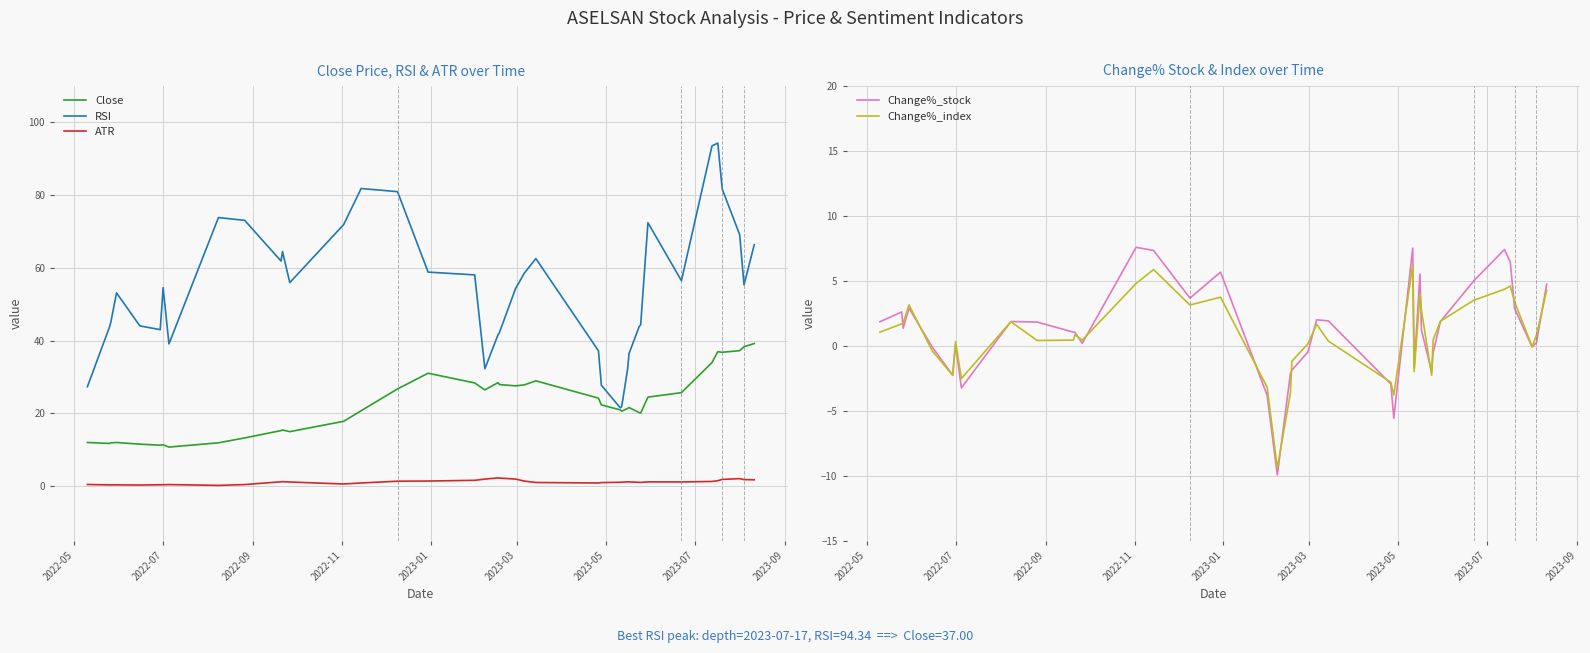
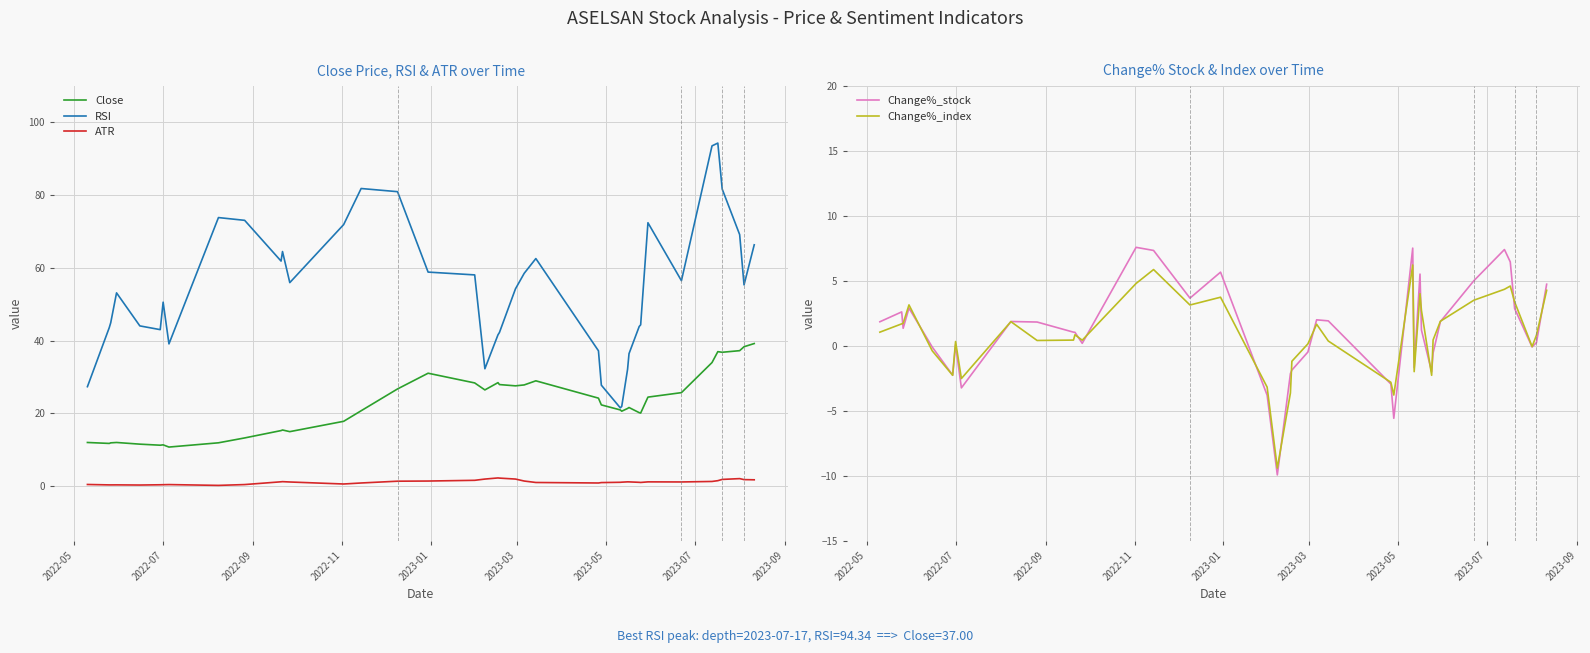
Close Price, RSI & ATR over Time, RSI, 2022-07: 55 -> 51
